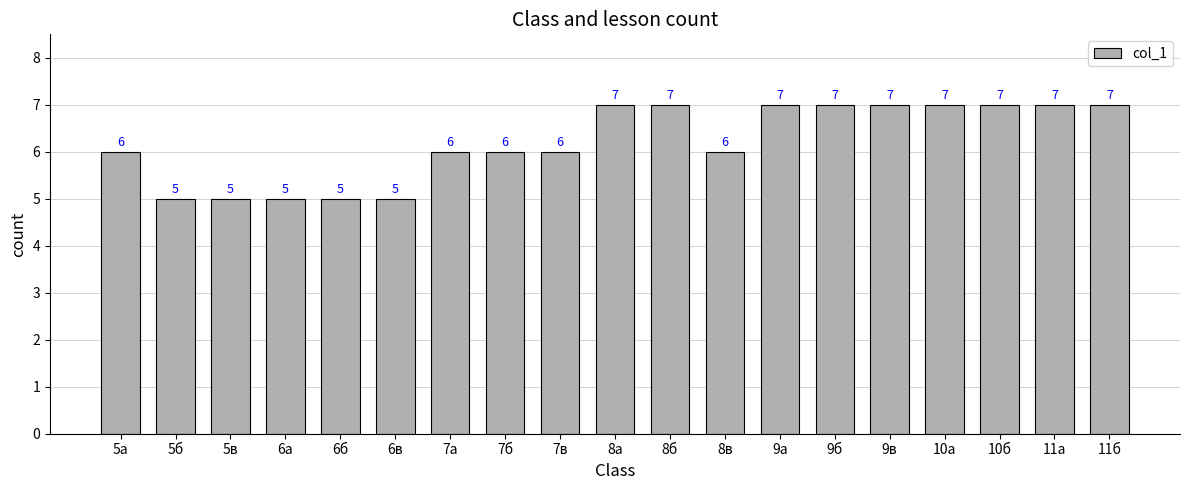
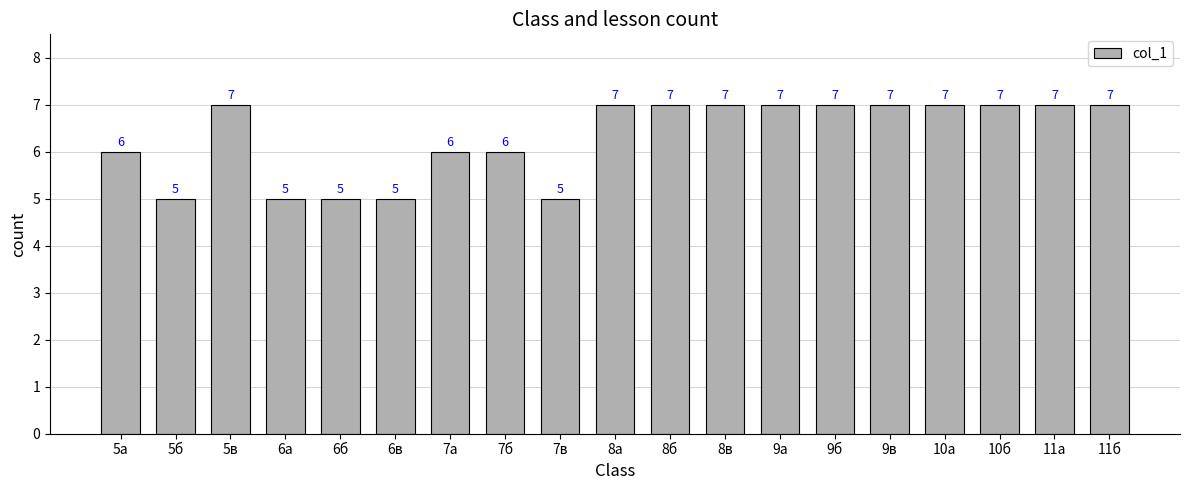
5в: 5 -> 7
7в: 6 -> 5
8в: 6 -> 7
